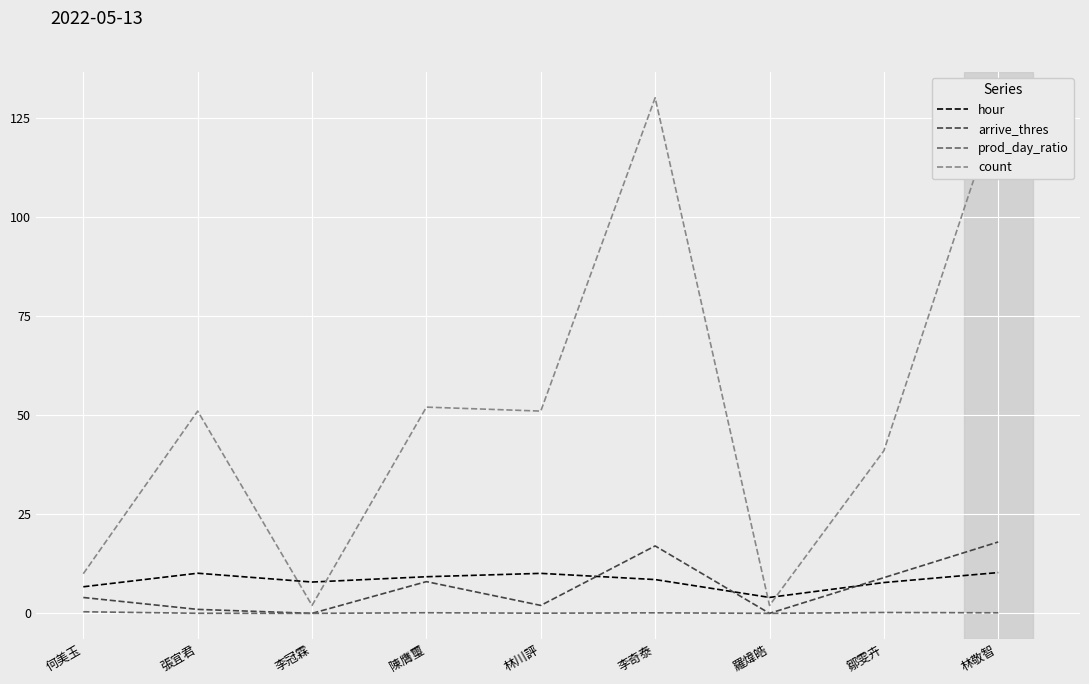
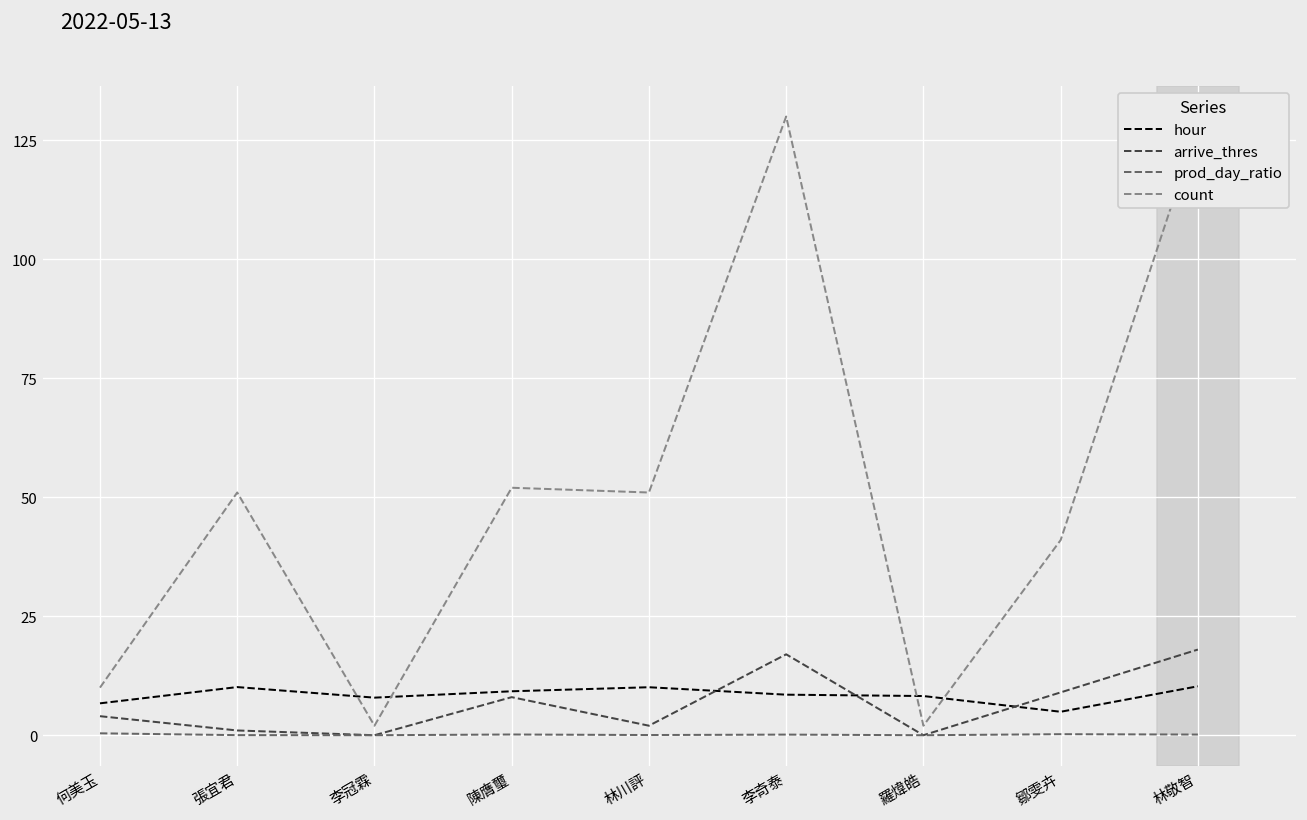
hour, 羅煒皓: 4 -> 8
hour, 鄒雯卉: 8 -> 5
